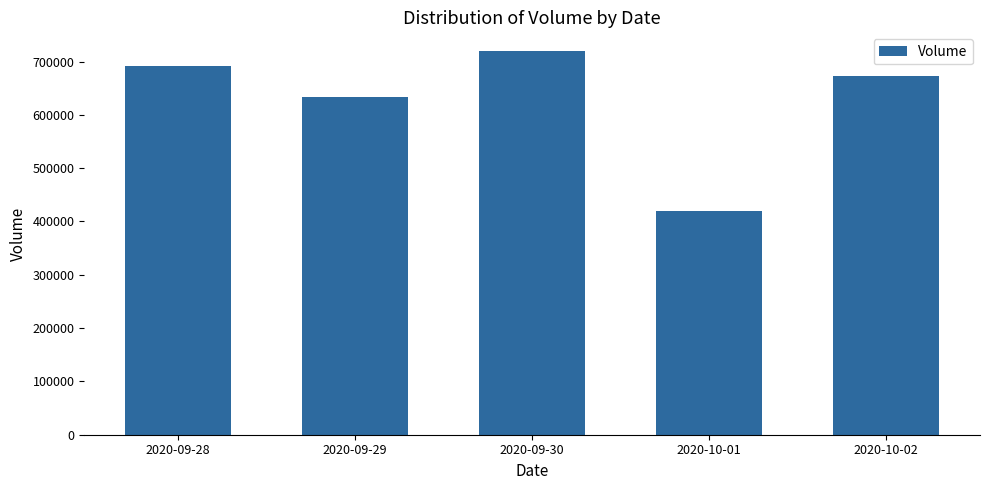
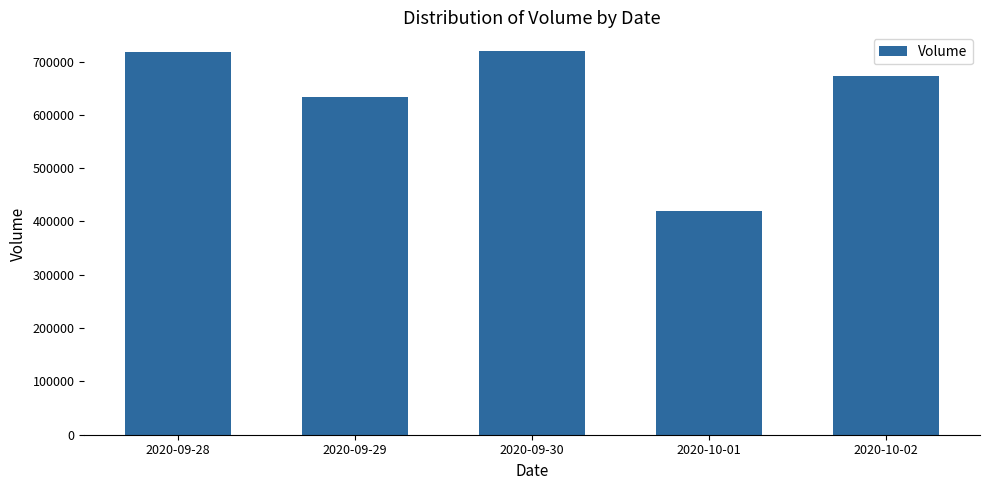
2020-09-28: 690000 -> 720000
